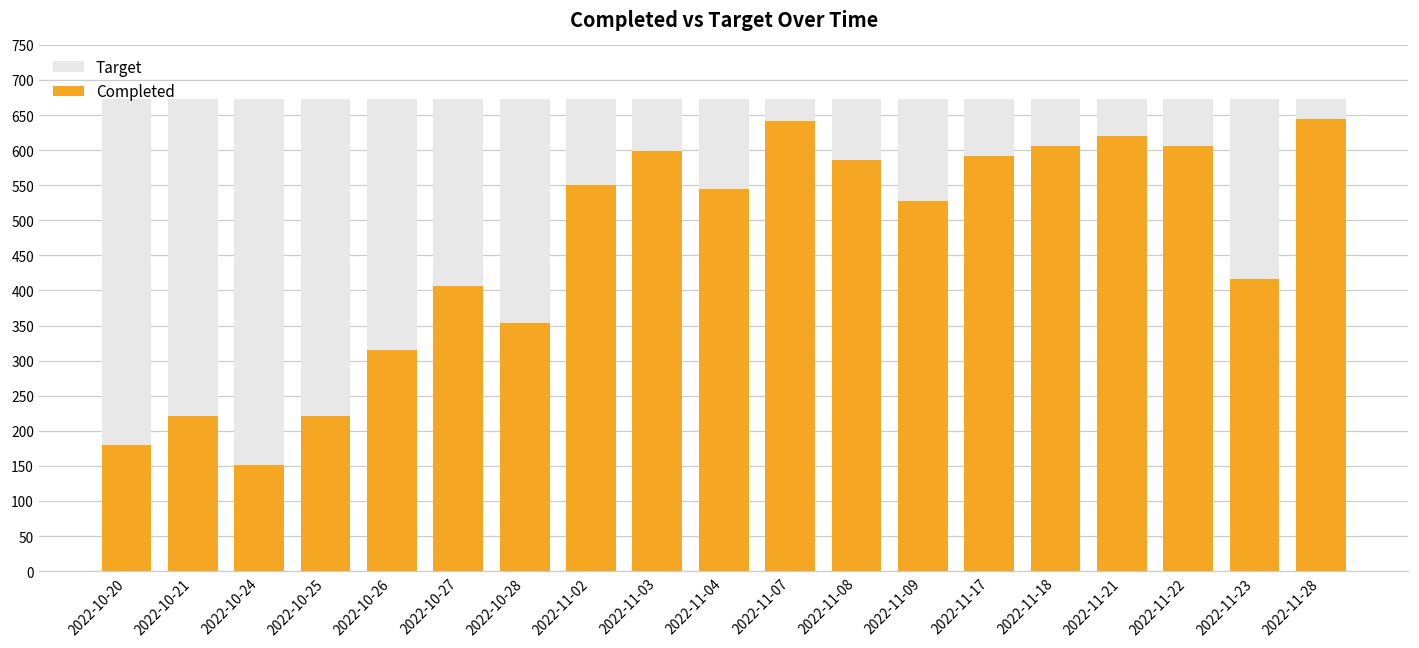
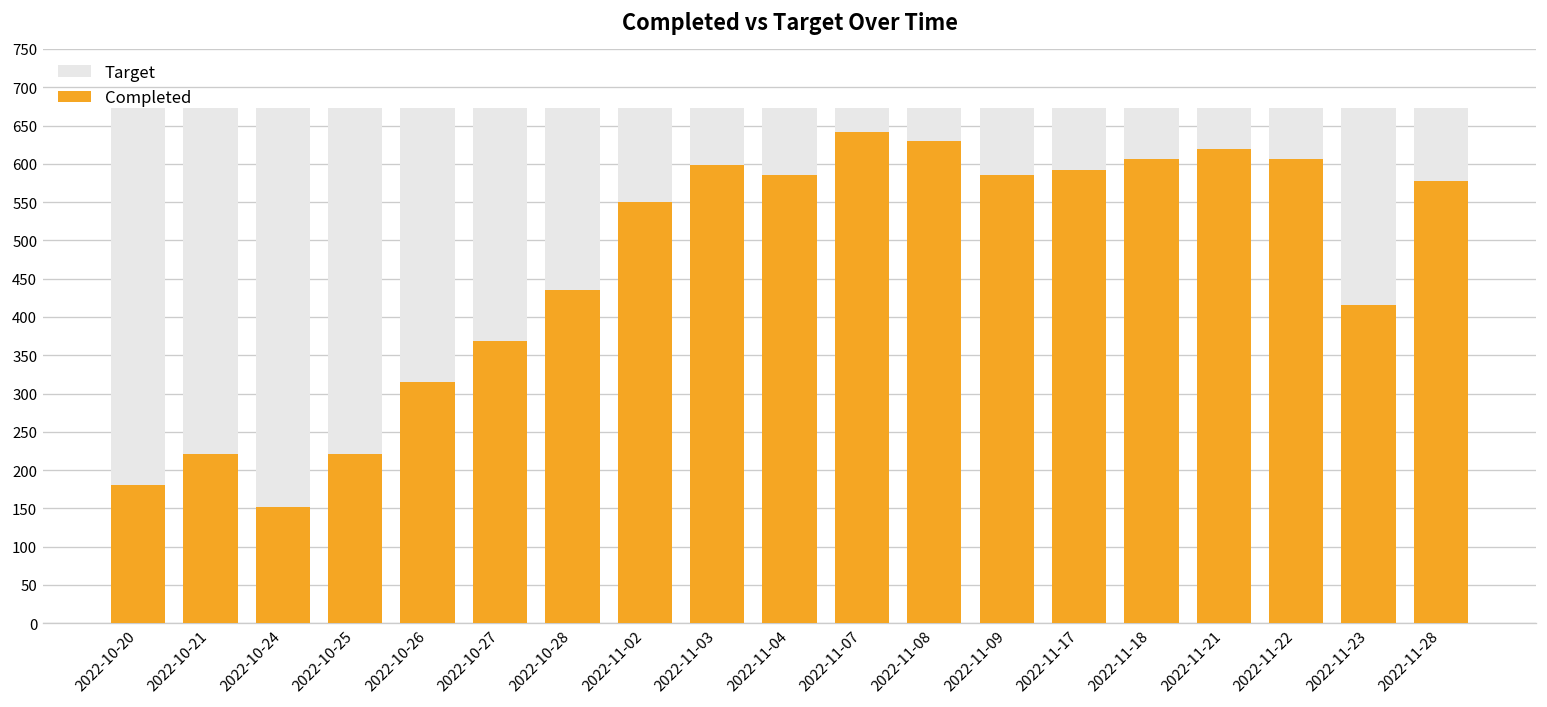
Completed, 2022-10-27: 410 -> 370
Completed, 2022-10-28: 350 -> 440
Completed, 2022-11-04: 540 -> 590
Completed, 2022-11-08: 590 -> 630
Completed, 2022-11-09: 530 -> 590
Completed, 2022-11-28: 640 -> 580
